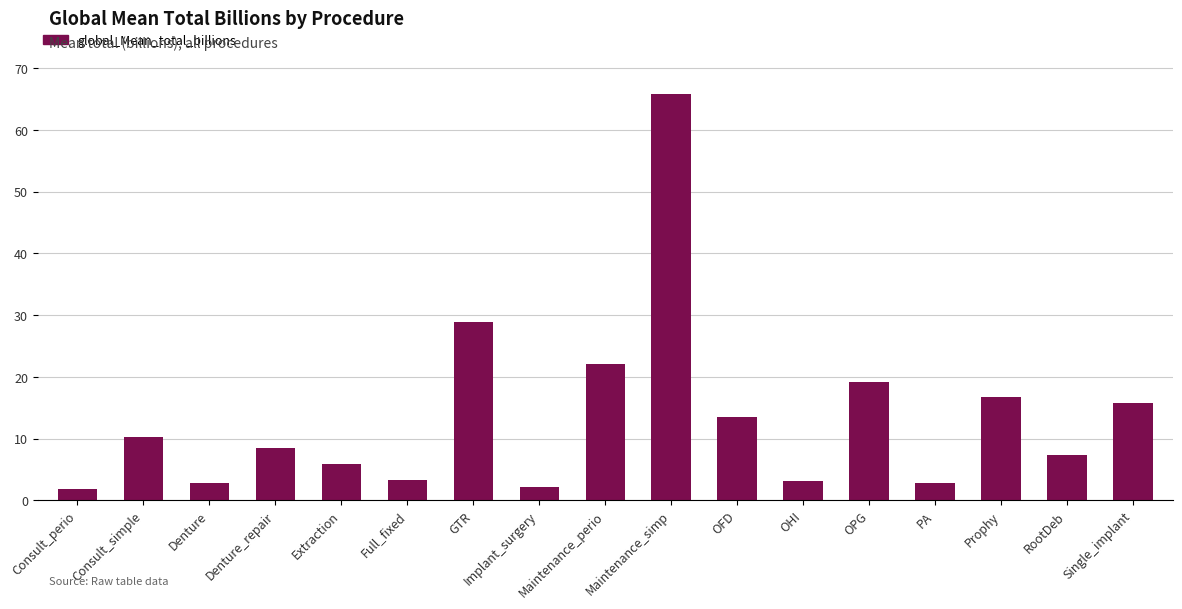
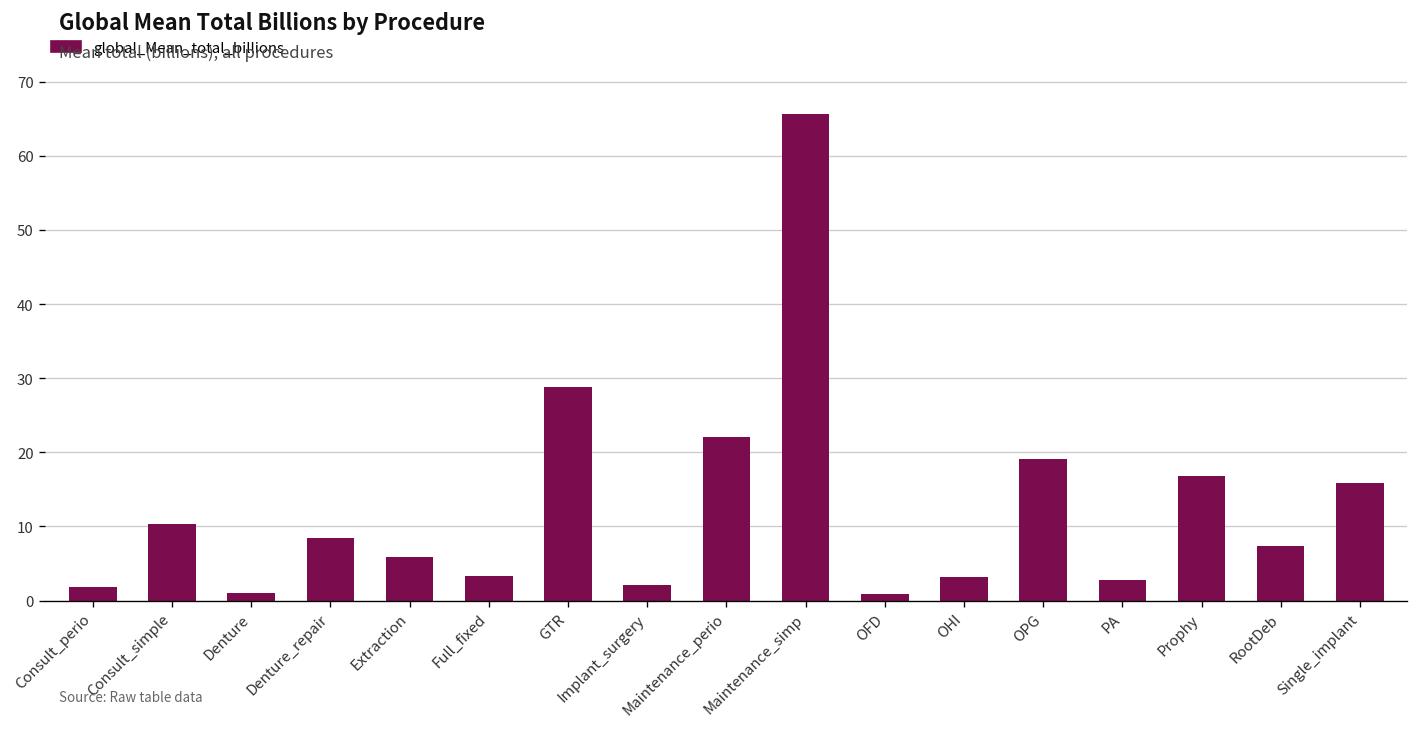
Denture: 3 -> 1
OFD: 14 -> 1
